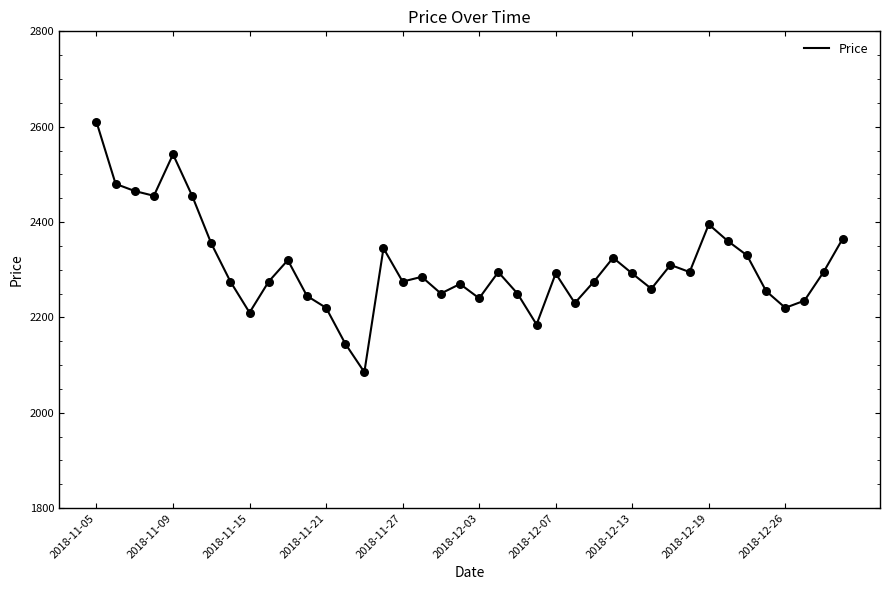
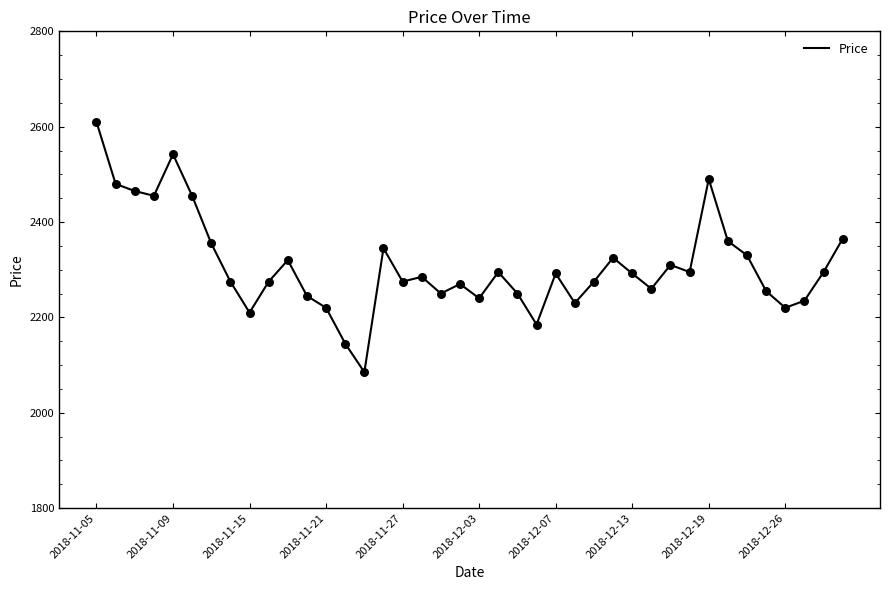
2018-12-19: 2400 -> 2490
